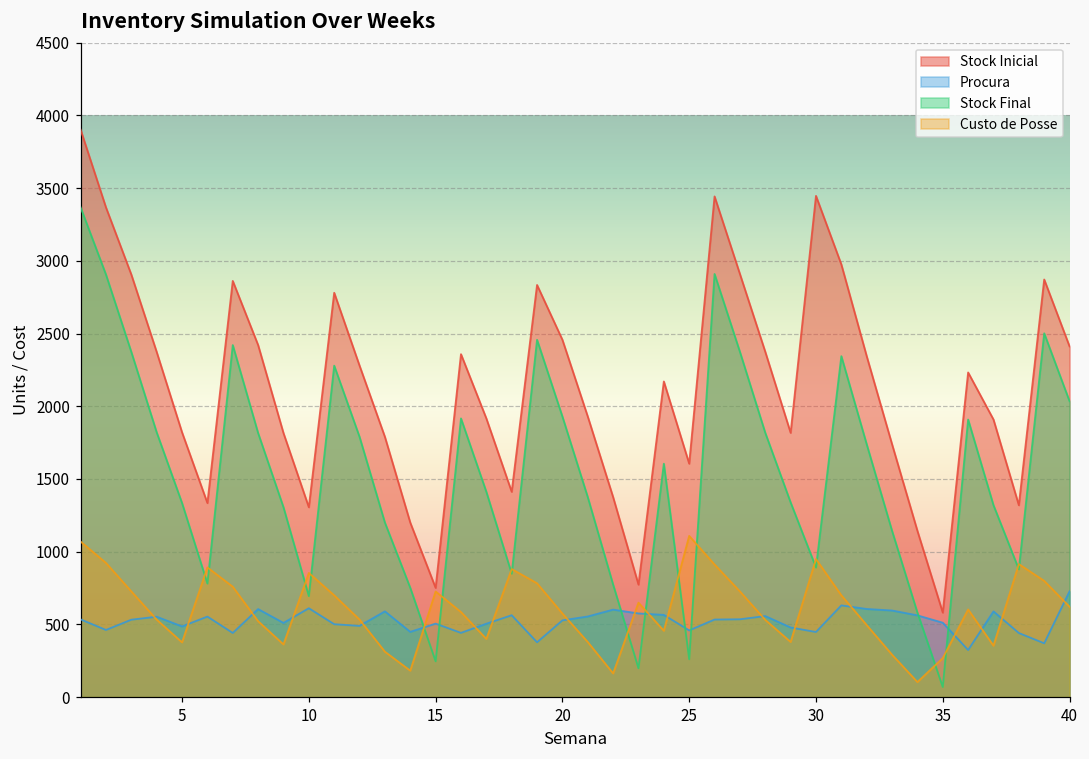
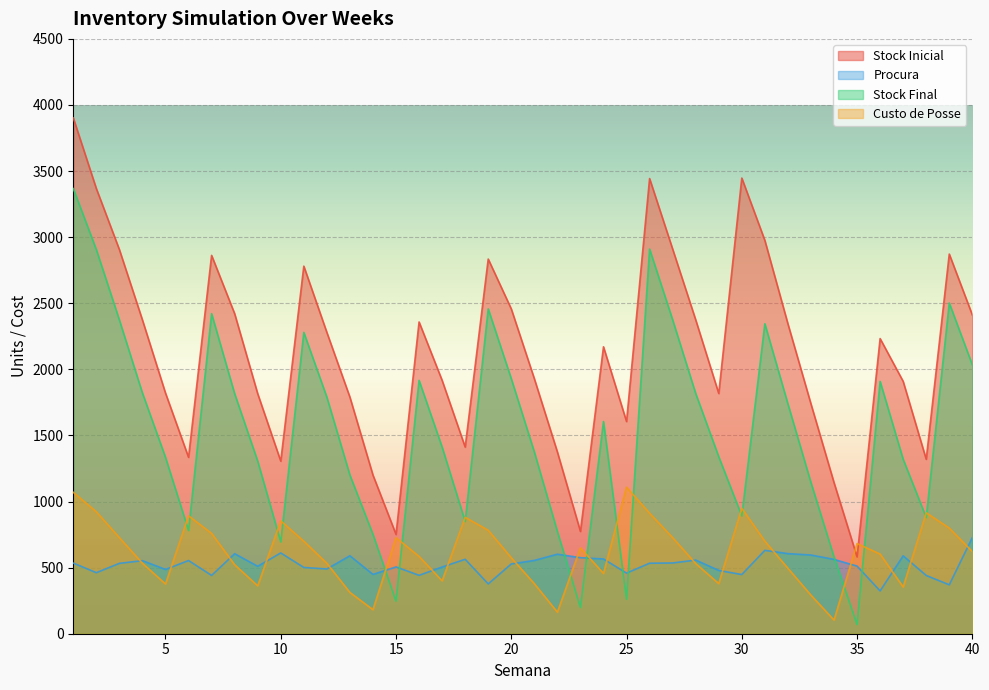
Custo de Posse, 35: 270 -> 680
